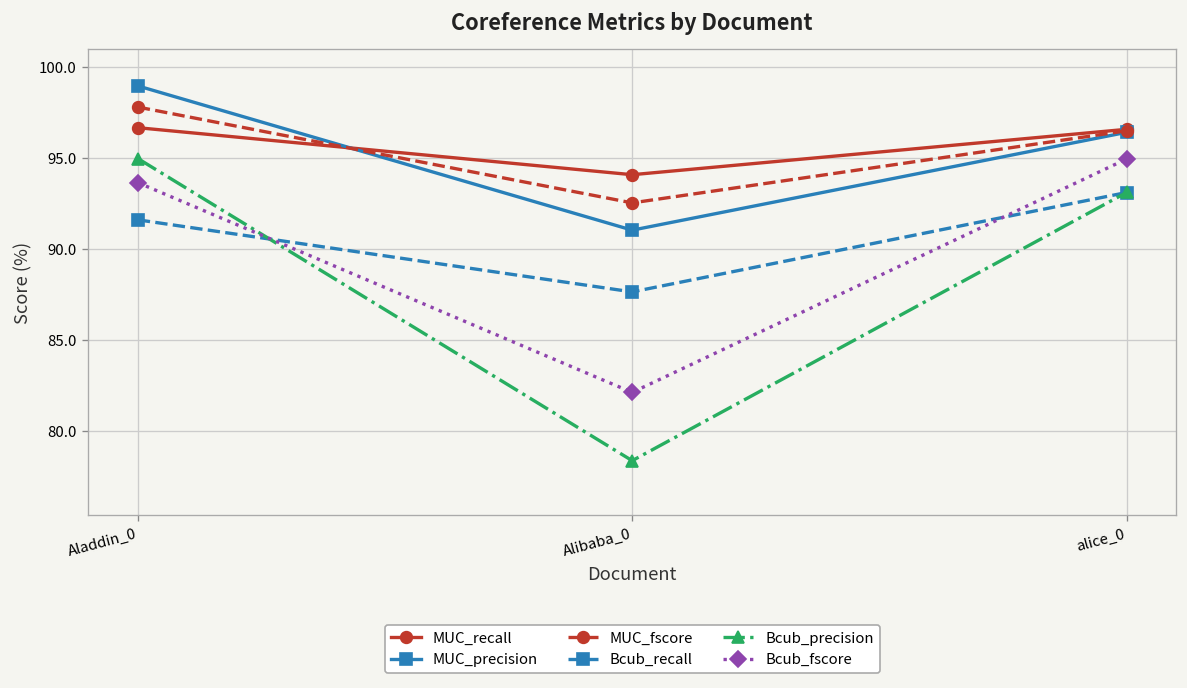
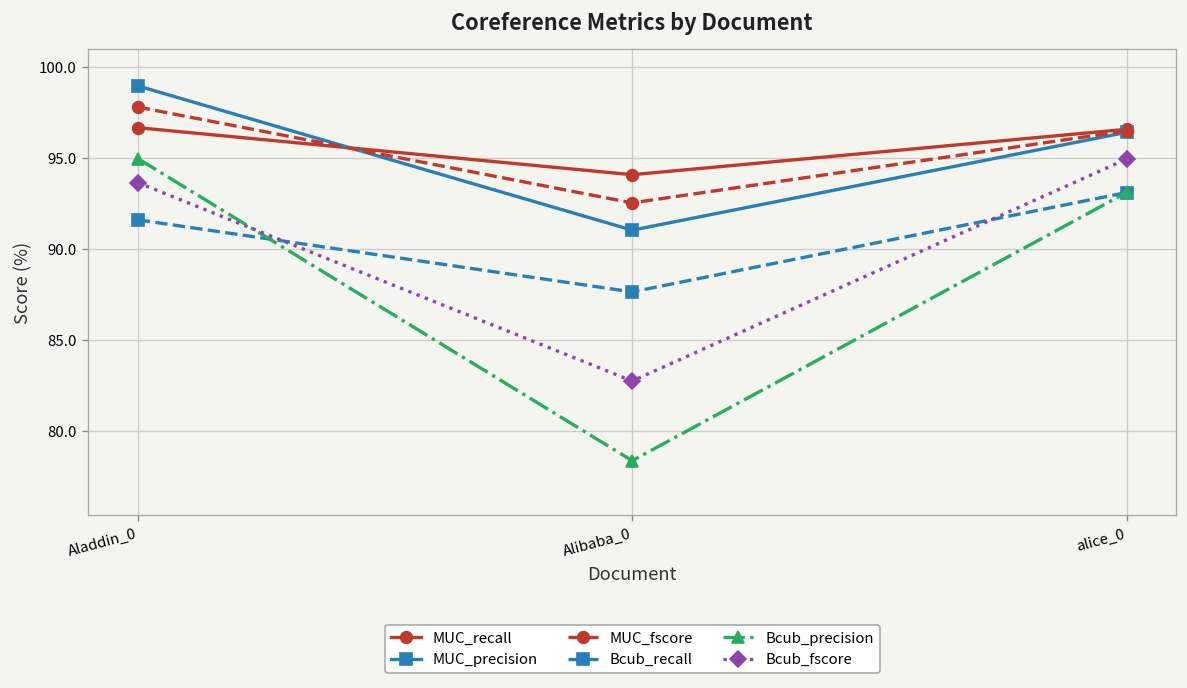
Bcub_fscore, Alibaba_0: 82.1 -> 82.8
